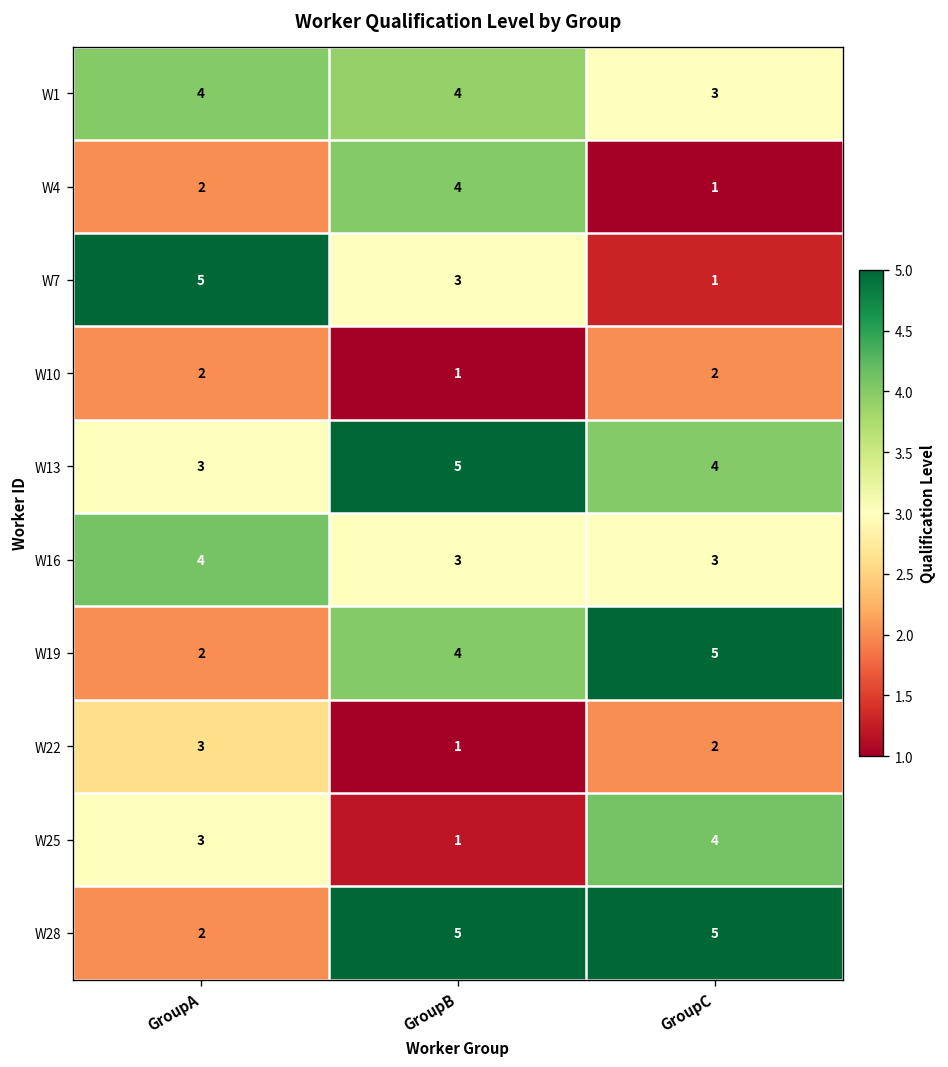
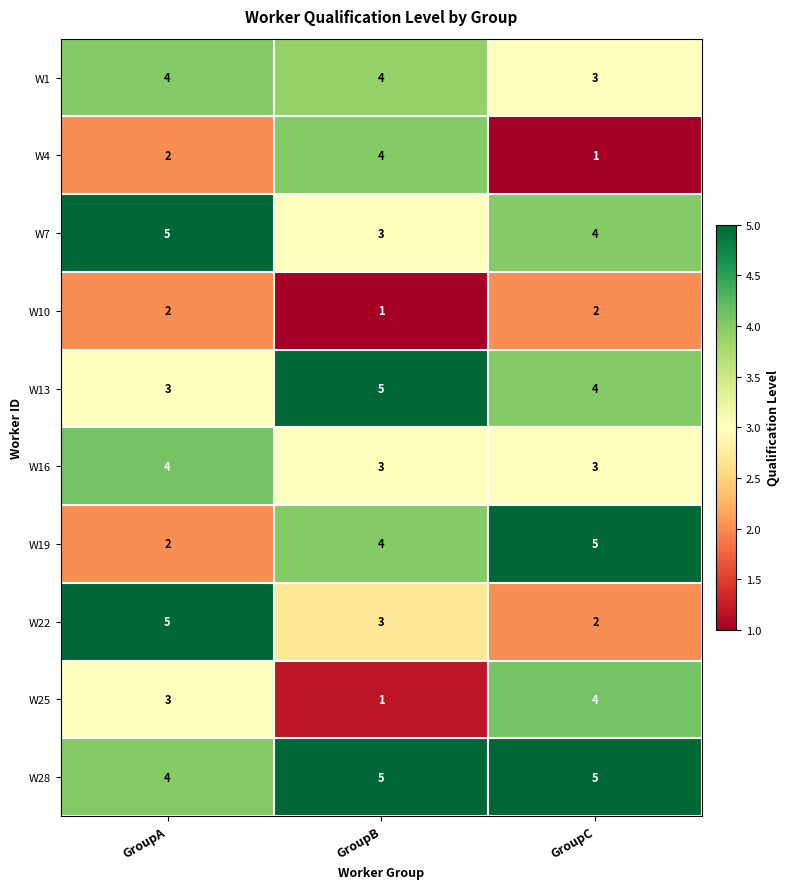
W7, GroupC: 1 -> 4
W22, GroupA: 3 -> 5
W22, GroupB: 1 -> 3
W28, GroupA: 2 -> 4
